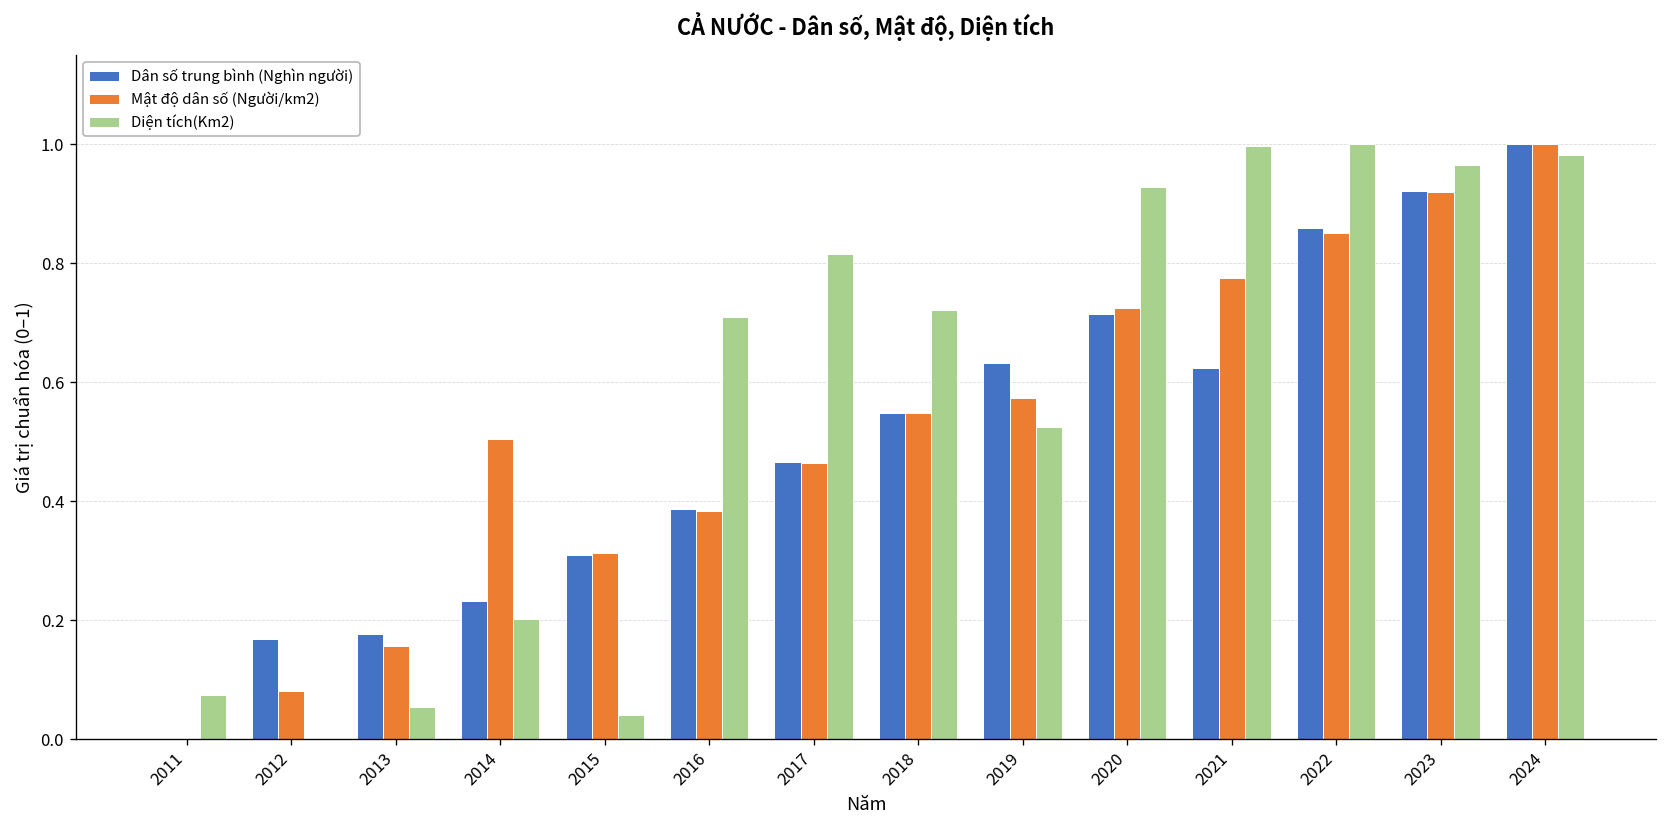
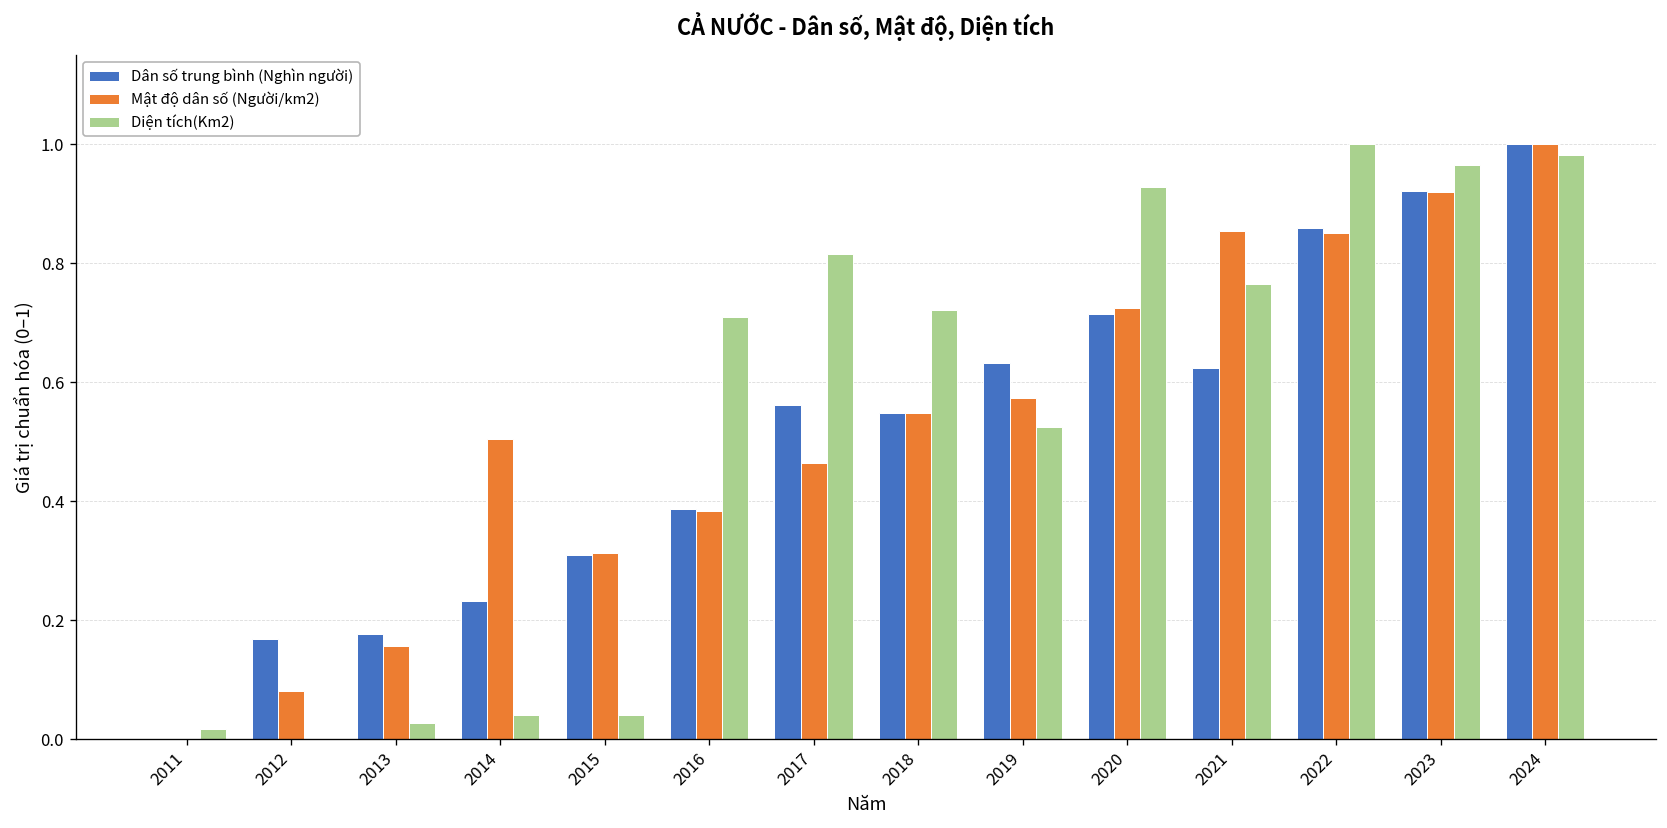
Diện tích(Km2), 2011: 0.07 -> 0.02
Diện tích(Km2), 2013: 0.05 -> 0.03
Diện tích(Km2), 2014: 0.20 -> 0.04
Dân số trung bình (Nghìn người), 2017: 0.47 -> 0.56
Mật độ dân số (Người/km2), 2021: 0.78 -> 0.85
Diện tích(Km2), 2021: 1.00 -> 0.76
